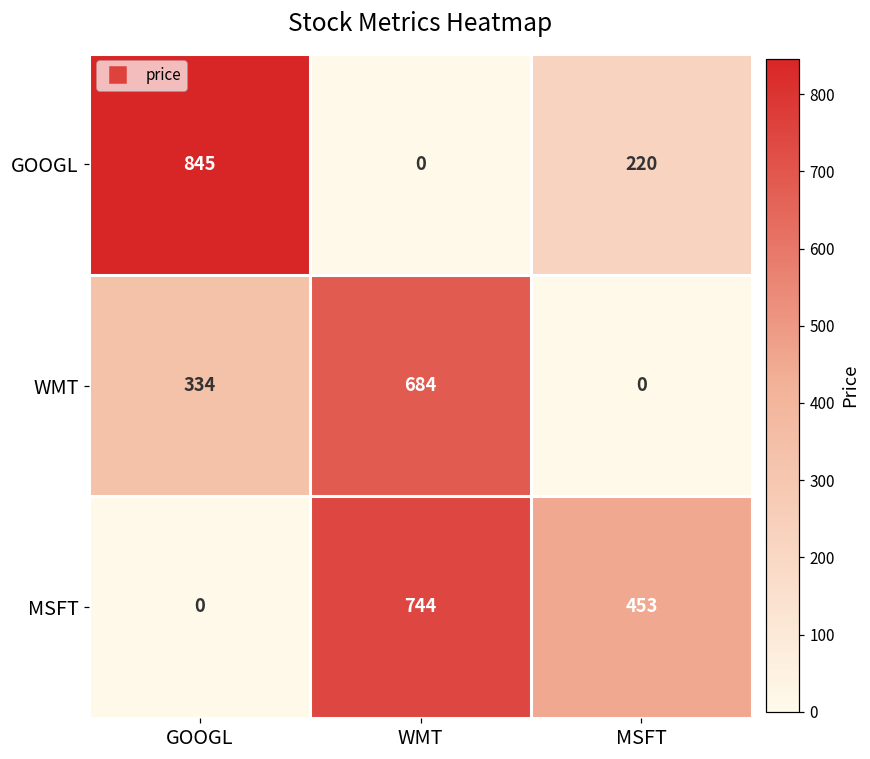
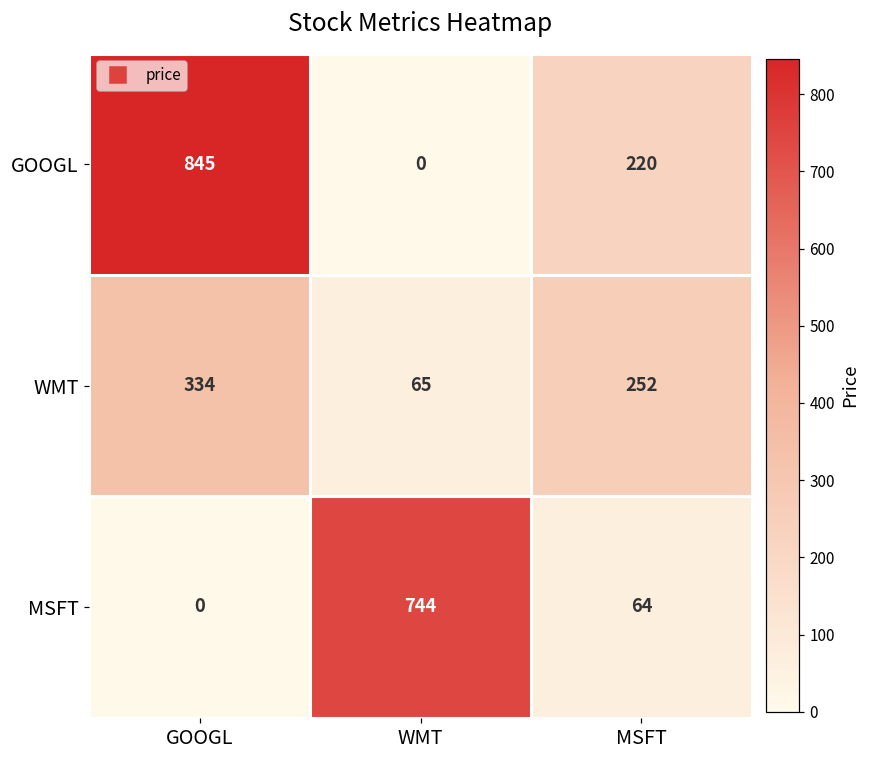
WMT, WMT: 684 -> 65
WMT, MSFT: 0 -> 252
MSFT, MSFT: 453 -> 64
